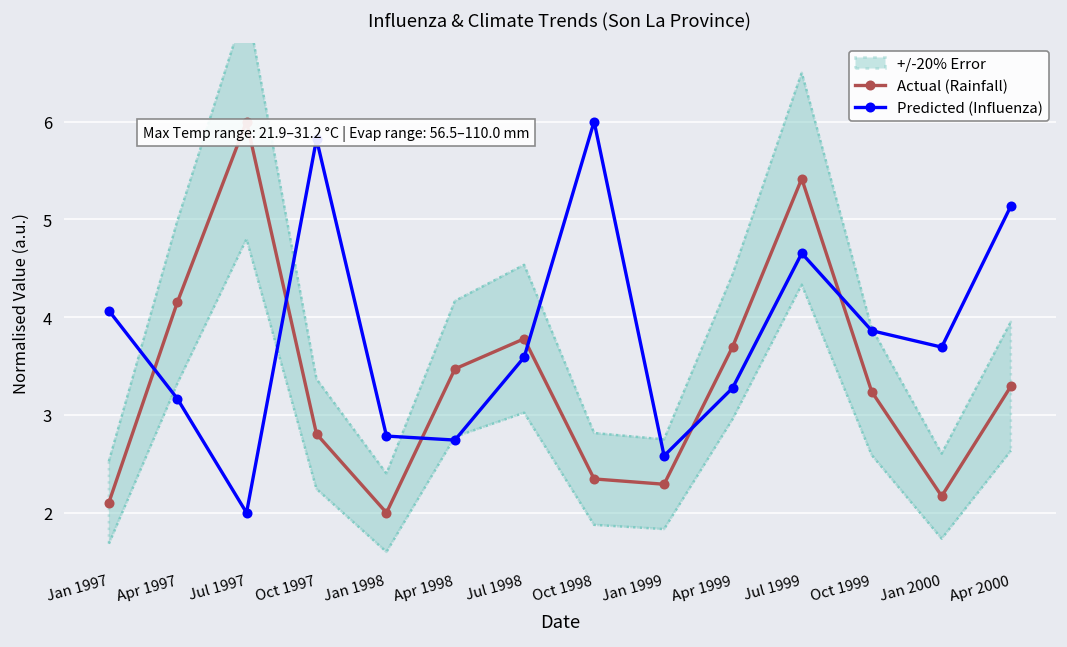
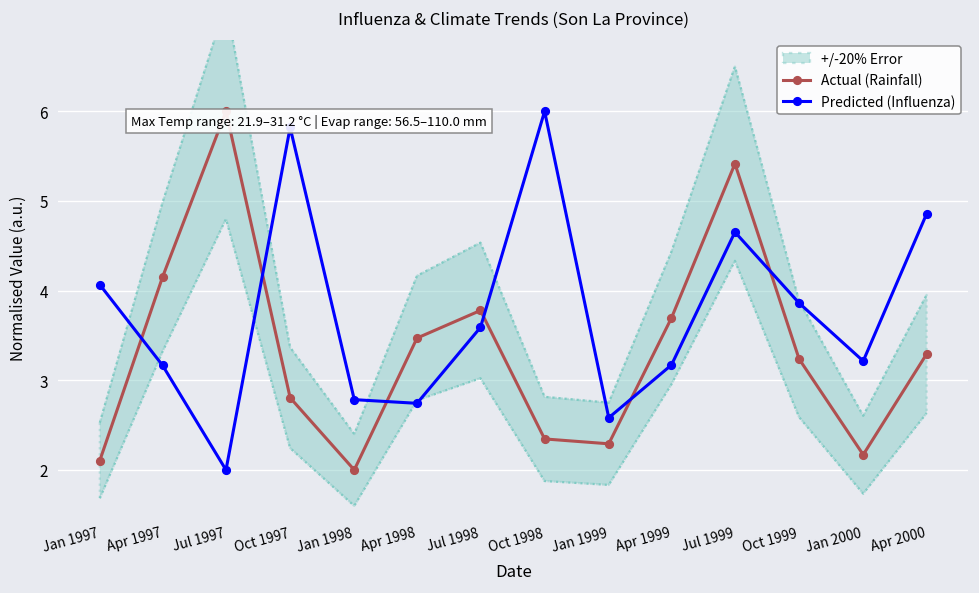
Predicted (Influenza), Apr 1999: 3.3 -> 3.2
Predicted (Influenza), Jan 2000: 3.7 -> 3.2
Predicted (Influenza), Apr 2000: 5.1 -> 4.9
